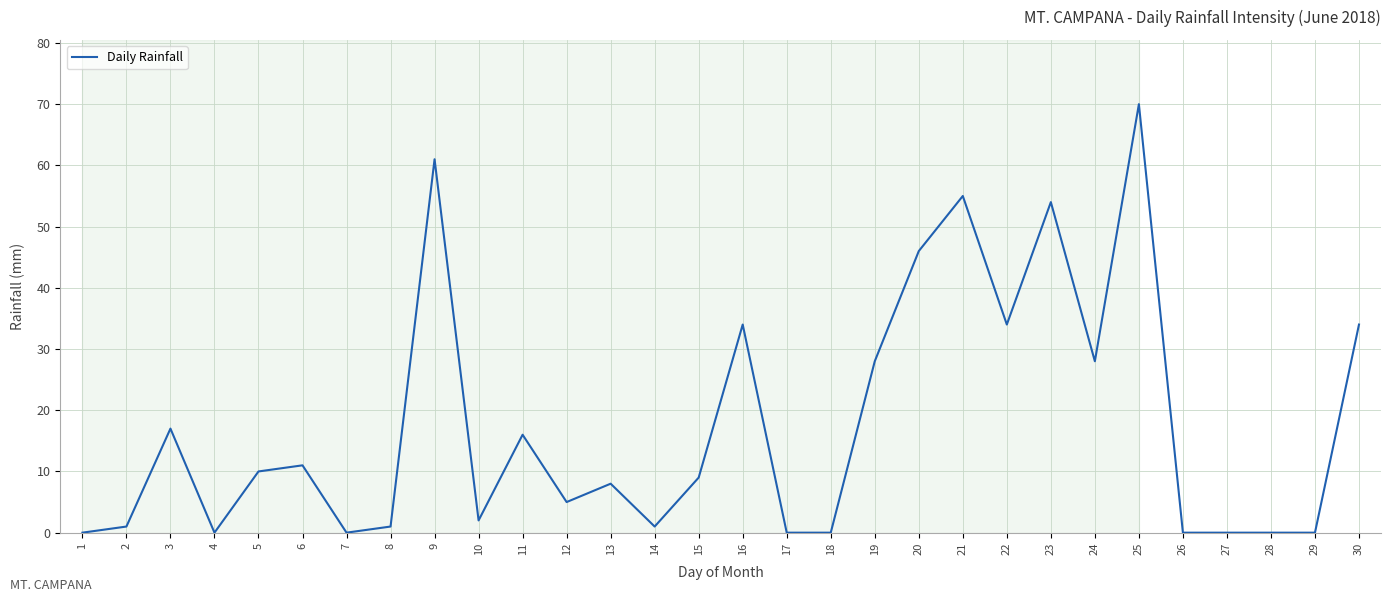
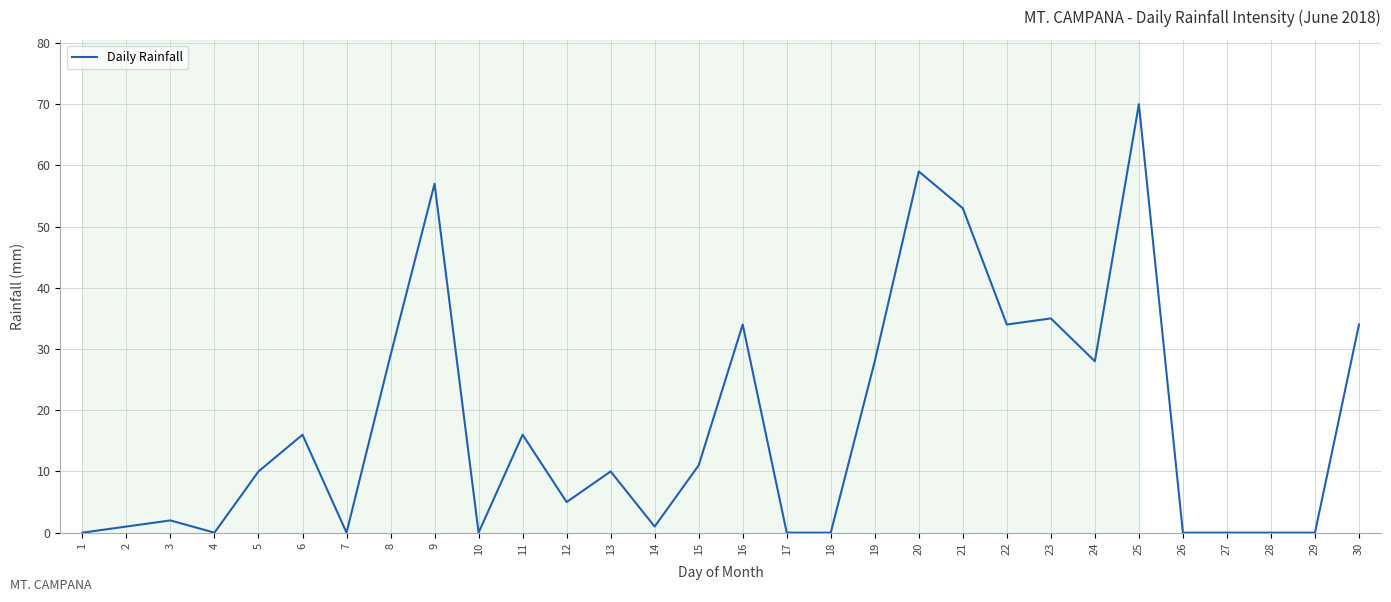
3: 17 -> 2
6: 11 -> 16
8: 1 -> 29
9: 61 -> 57
10: 2 -> 0
13: 8 -> 10
15: 9 -> 11
20: 46 -> 59
21: 55 -> 53
23: 54 -> 35
